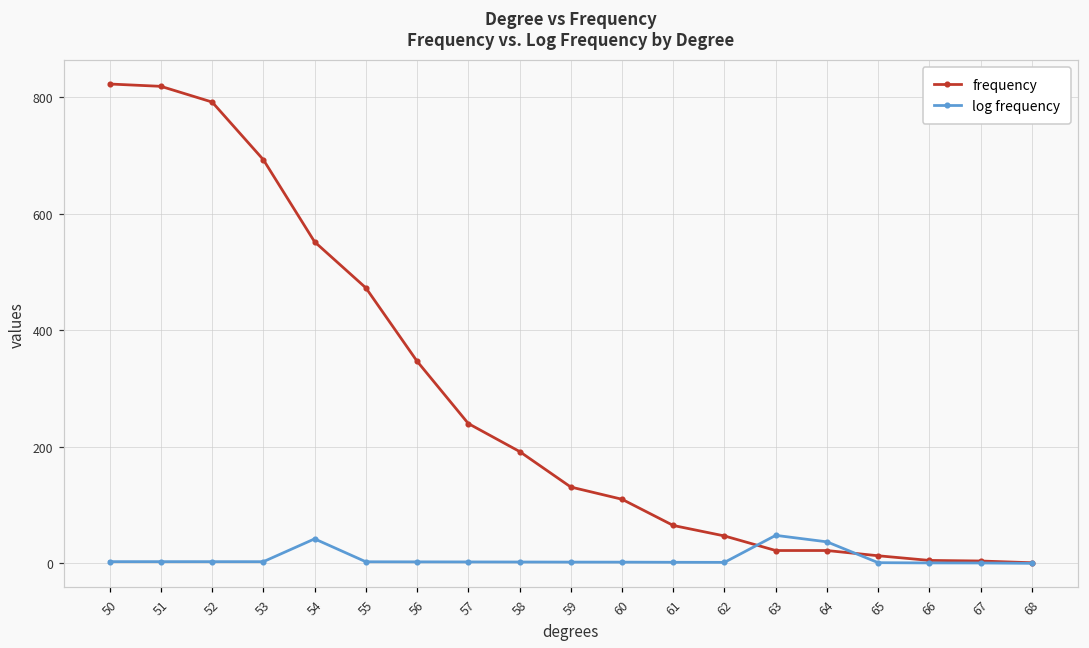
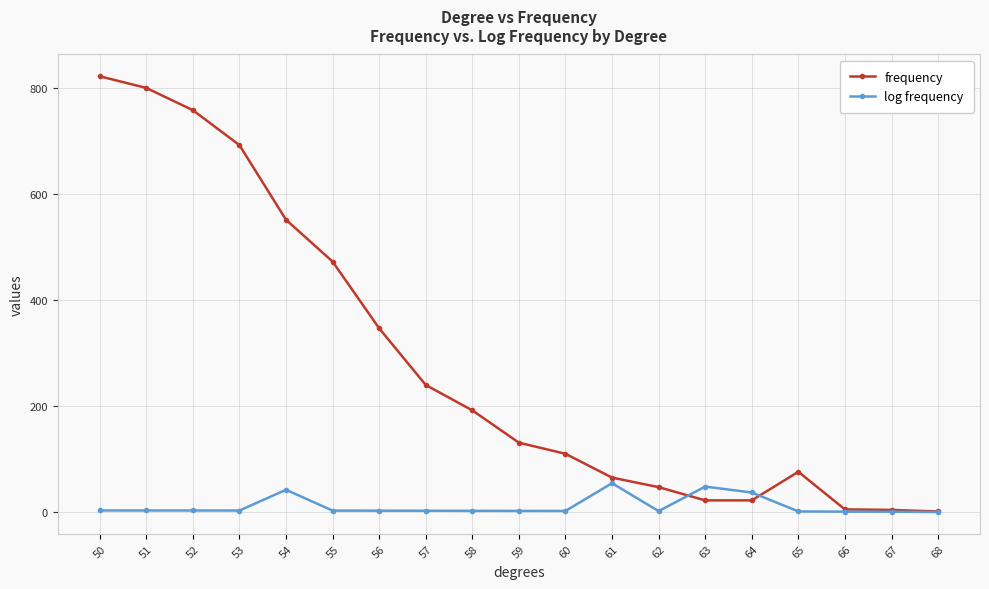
frequency, 51: 820 -> 800
frequency, 52: 790 -> 760
log frequency, 61: 0 -> 50
frequency, 65: 10 -> 80
